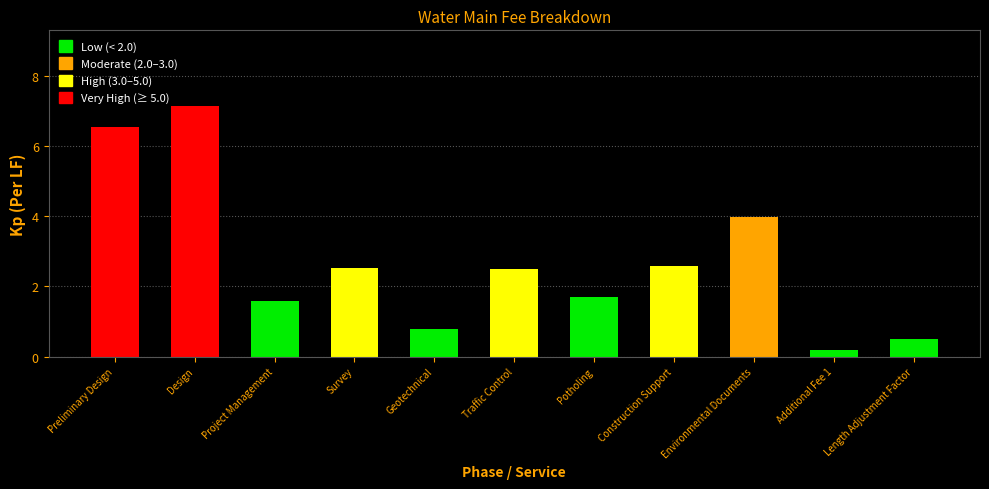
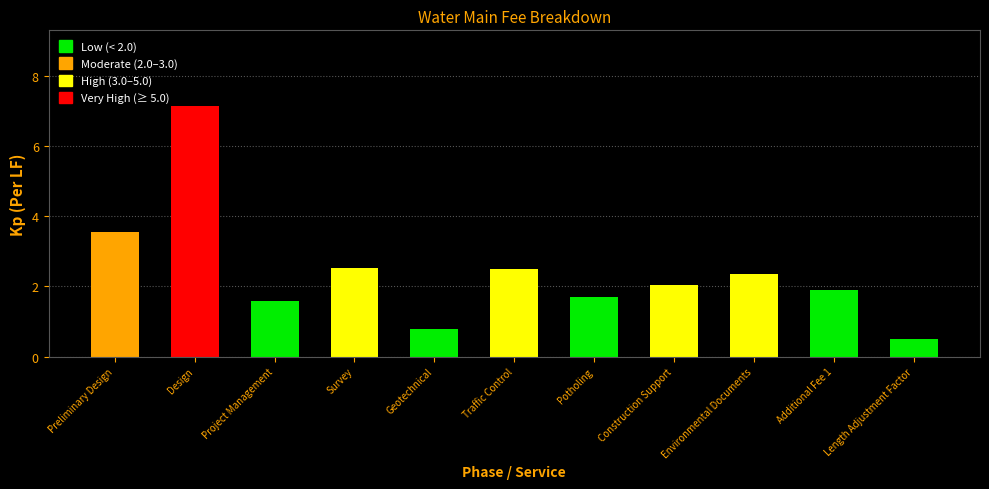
Preliminary Design: 6.6 -> 3.6
Construction Support: 2.6 -> 2.0
Environmental Documents: 4.0 -> 2.4
Additional Fee 1: 0.2 -> 1.9
